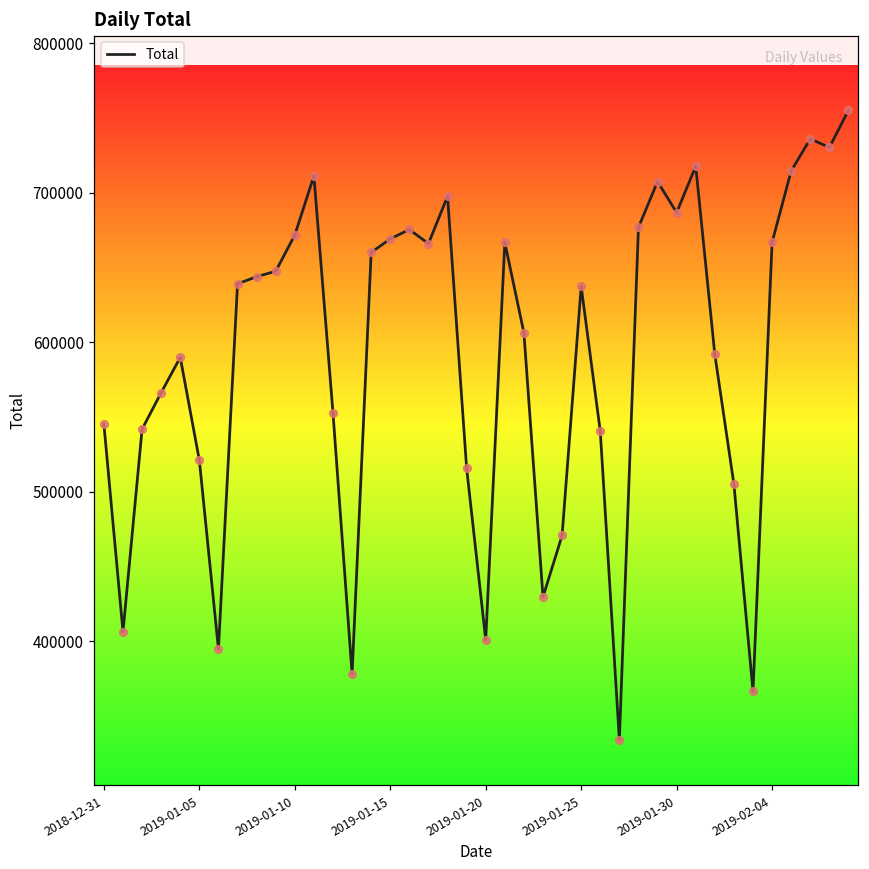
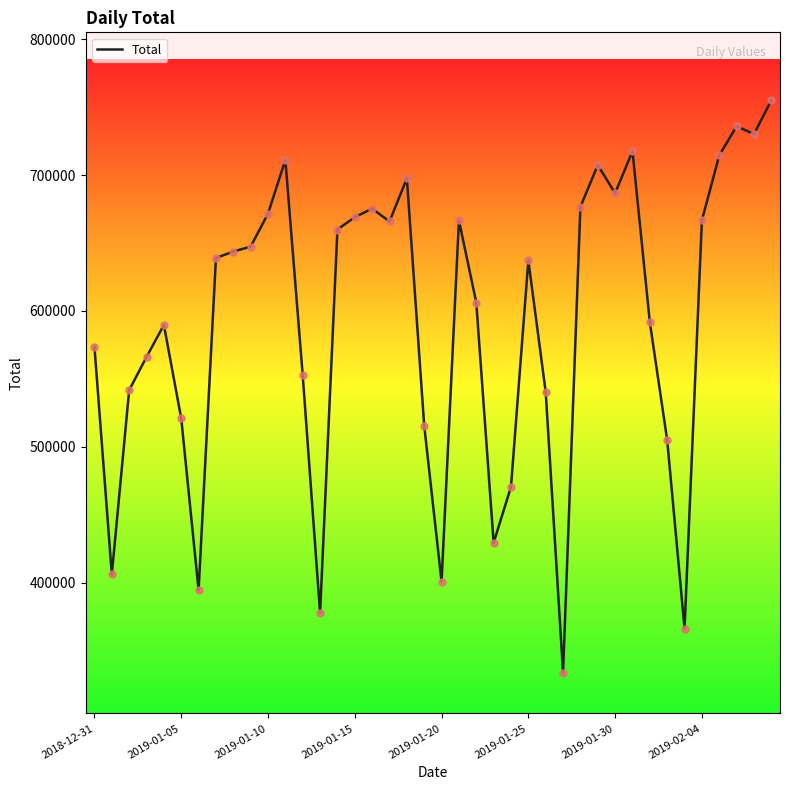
2018-12-31: 545000 -> 574000
